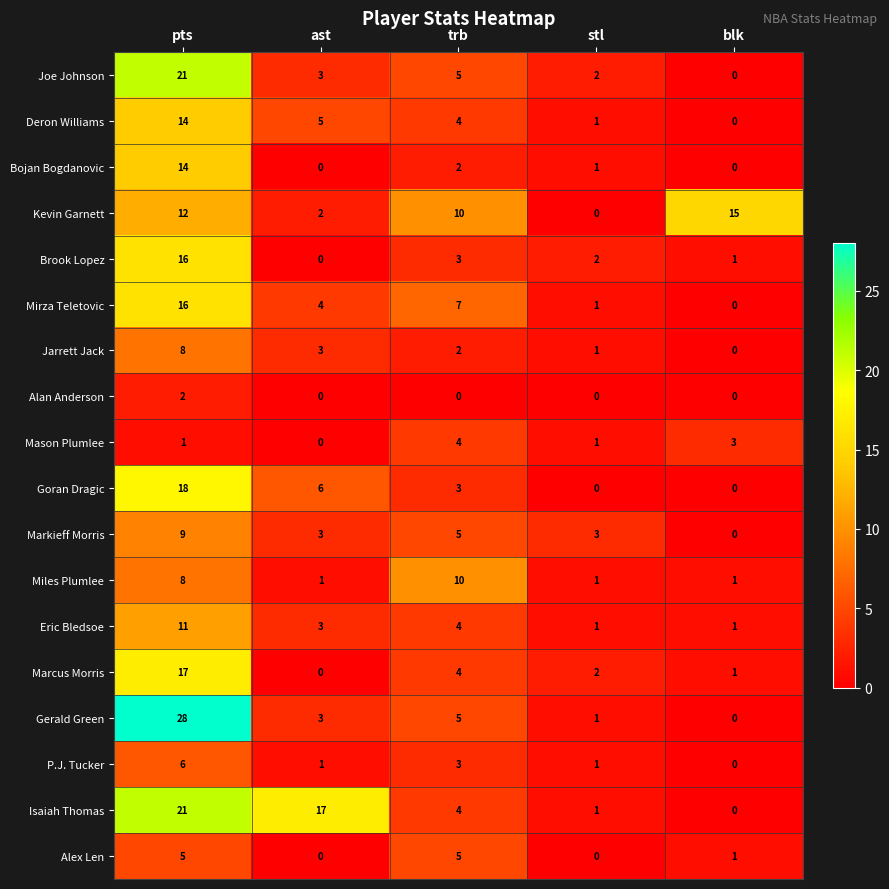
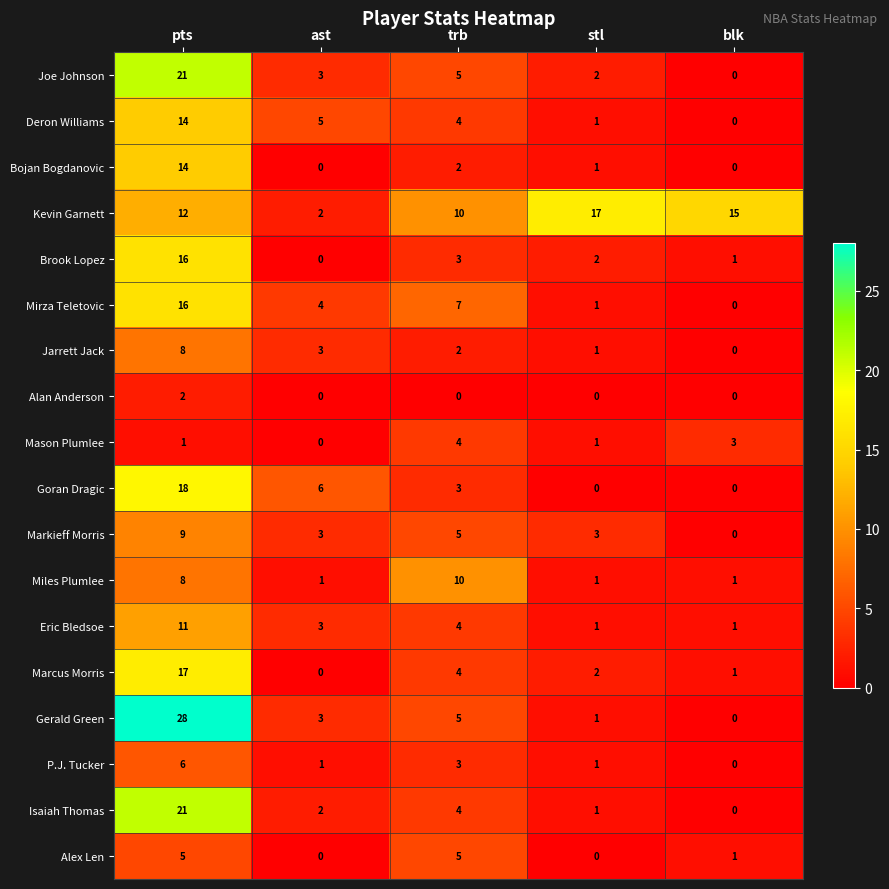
Kevin Garnett, stl: 0 -> 17
Isaiah Thomas, ast: 17 -> 2
